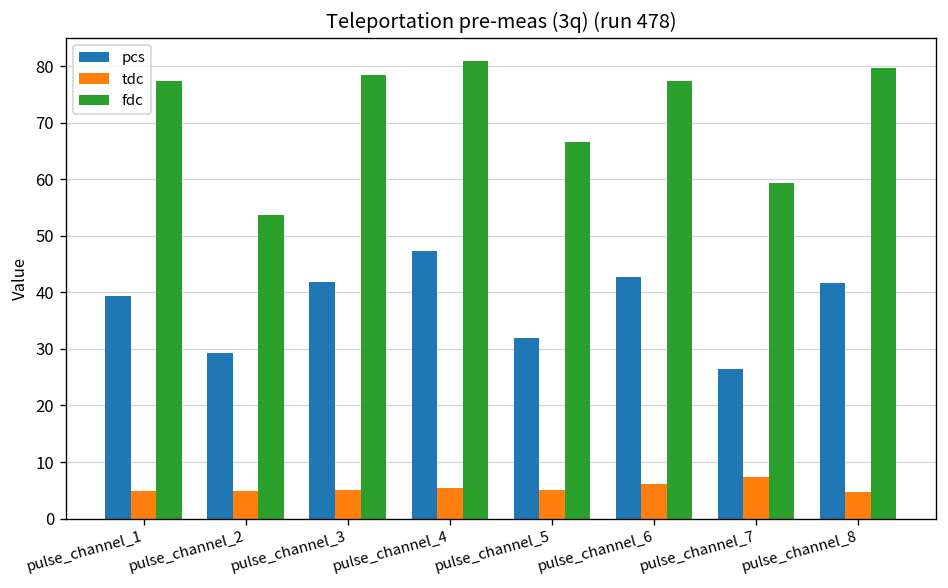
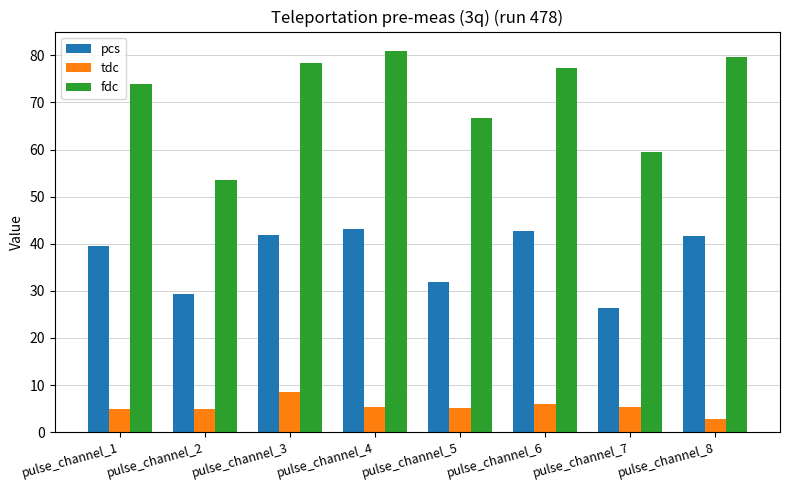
fdc, pulse_channel_1: 77 -> 74
tdc, pulse_channel_3: 5 -> 8
pcs, pulse_channel_4: 47 -> 43
tdc, pulse_channel_7: 7 -> 5
tdc, pulse_channel_8: 5 -> 3
